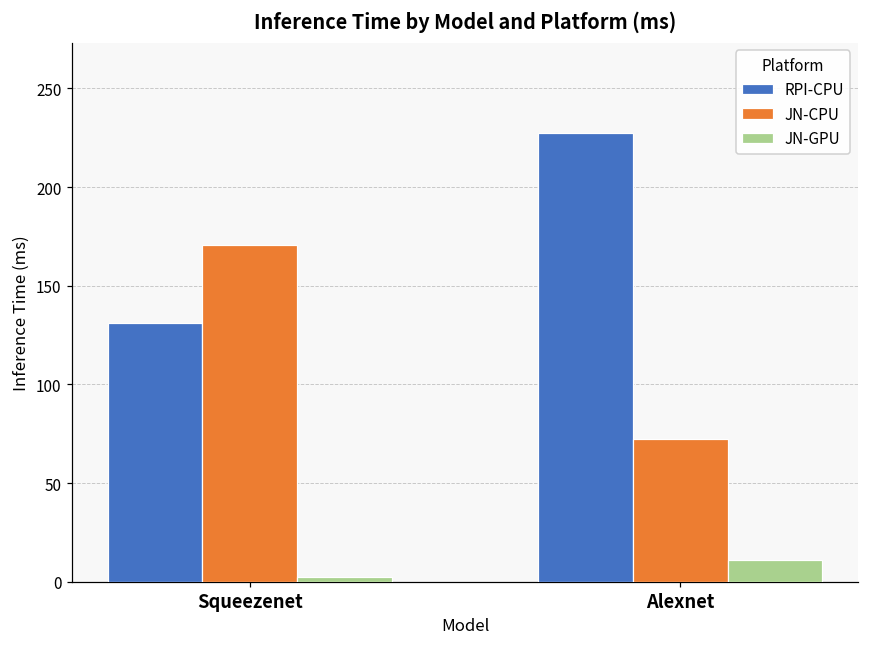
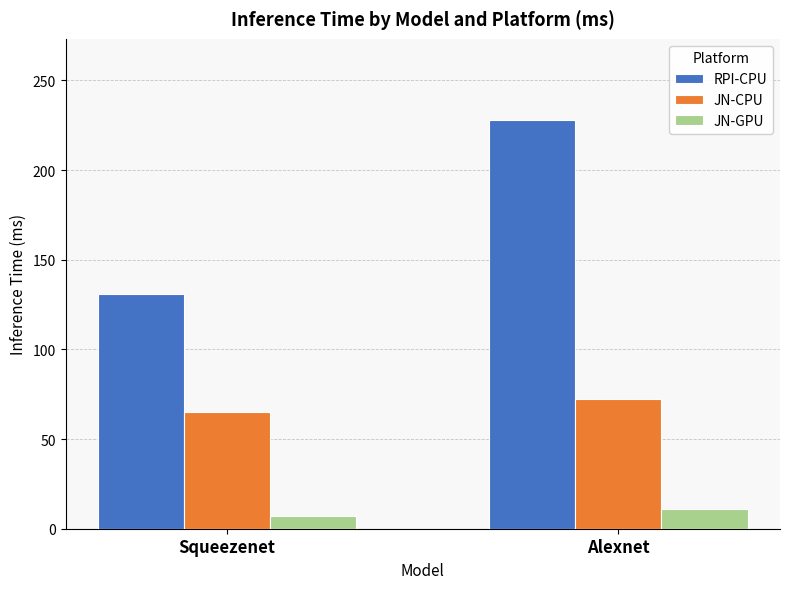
JN-CPU, Squeezenet: 171 -> 65
JN-GPU, Squeezenet: 3 -> 7
